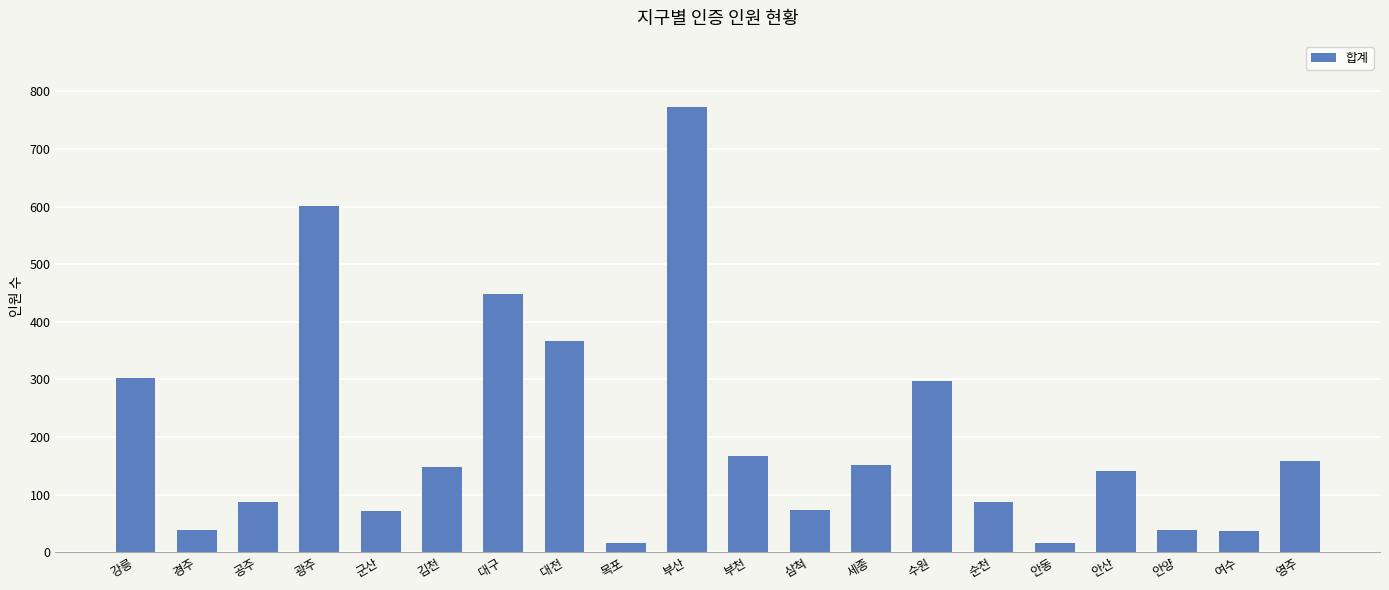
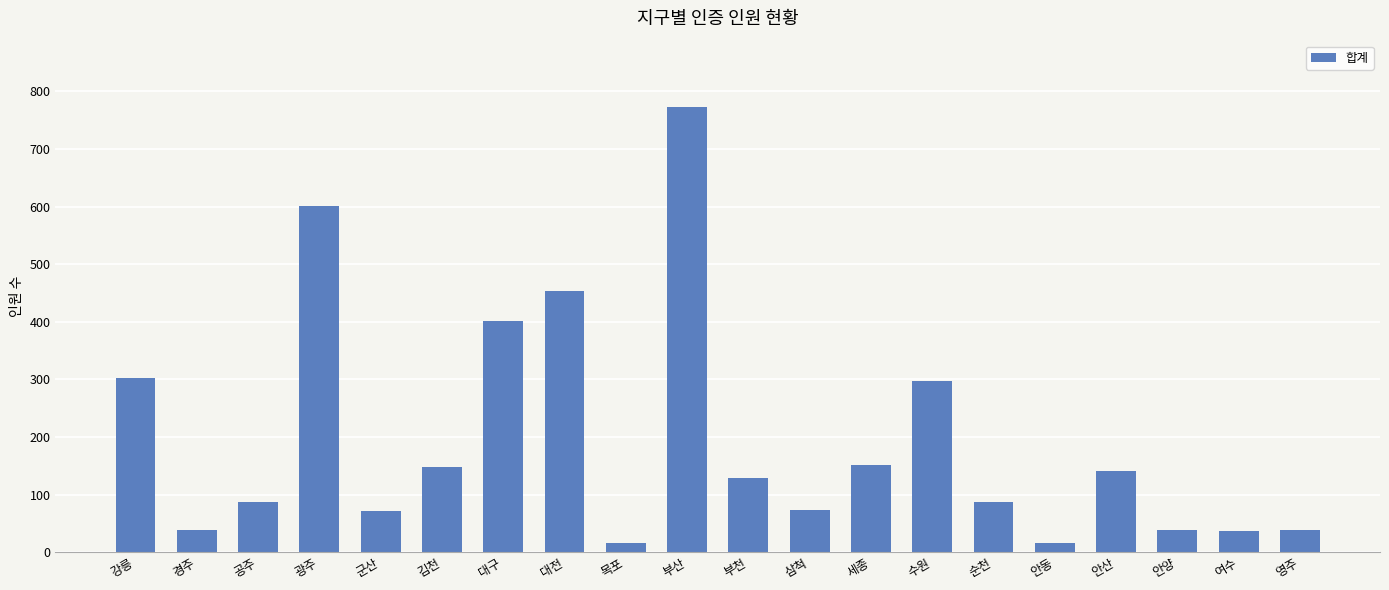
대구: 450 -> 400
대전: 370 -> 450
부천: 170 -> 130
영주: 160 -> 40
